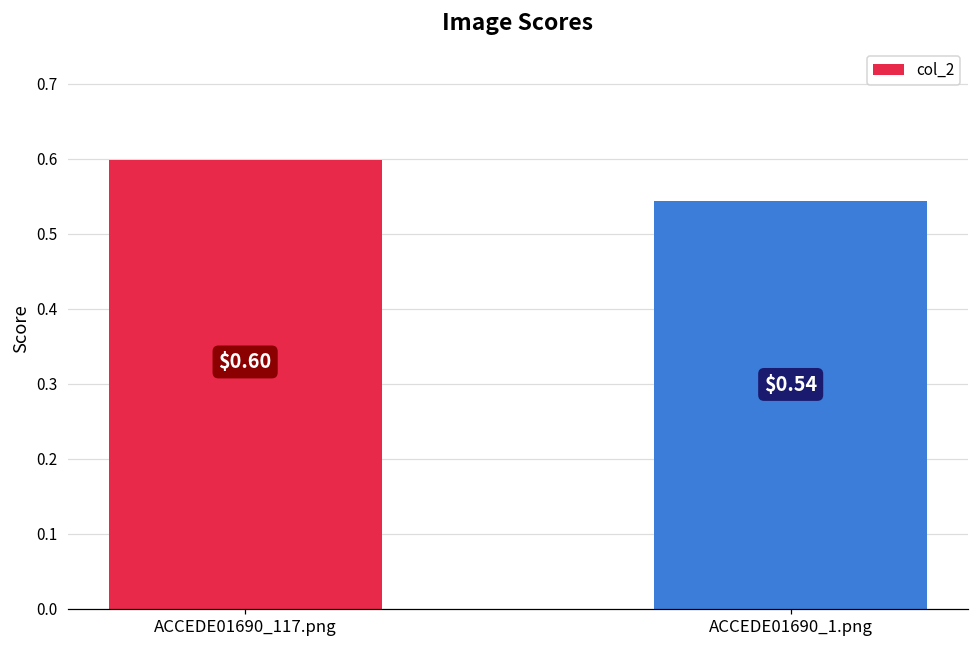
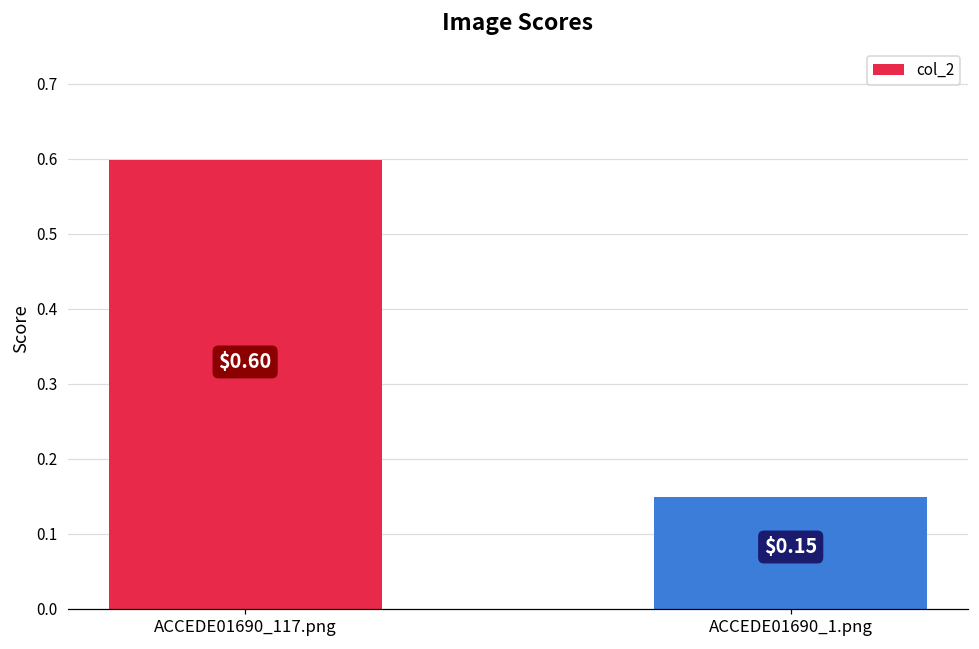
ACCEDE01690_1.png: $0.54 -> $0.15
